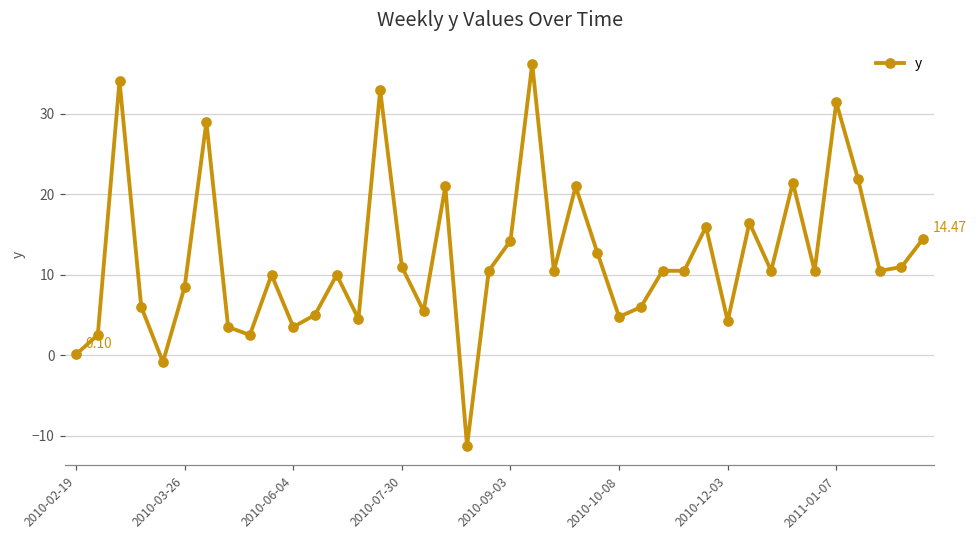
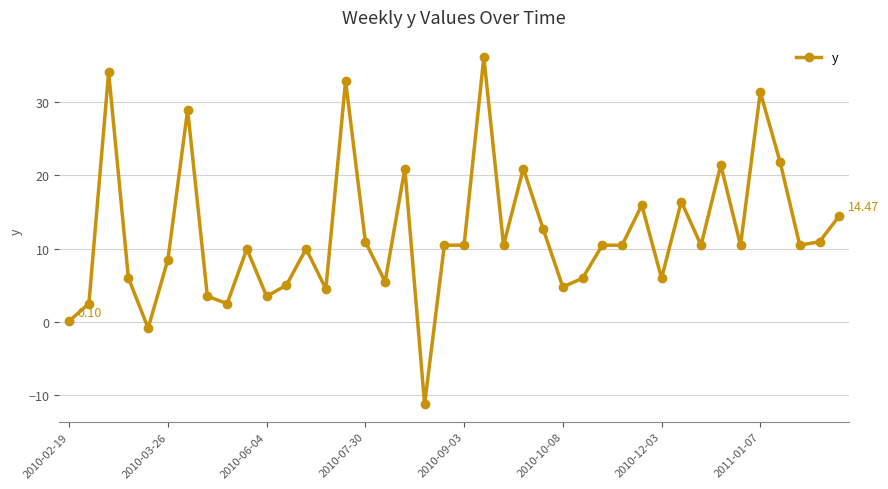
2010-09-03: 14 -> 10
2010-12-03: 4 -> 6
